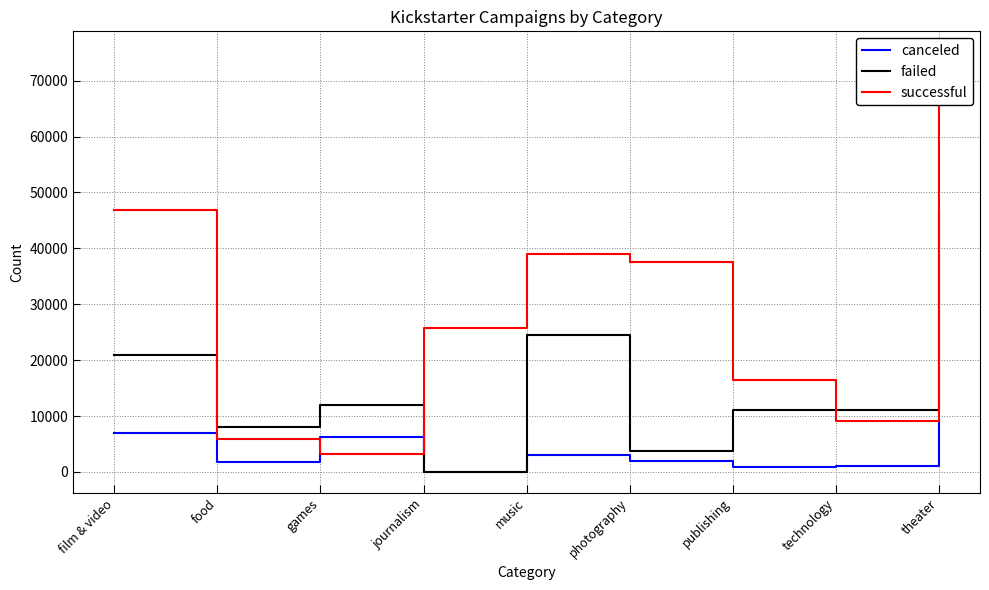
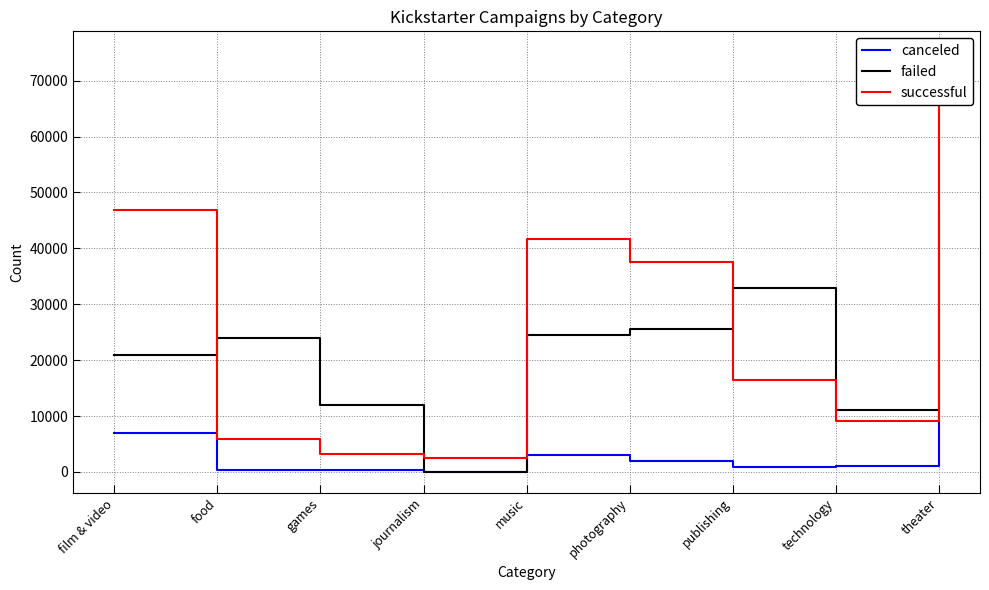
canceled, food: 2000 -> 0
failed, food: 8000 -> 24000
canceled, games: 6000 -> 0
successful, journalism: 26000 -> 2000
successful, music: 39000 -> 42000
failed, photography: 4000 -> 26000
failed, publishing: 11000 -> 33000
